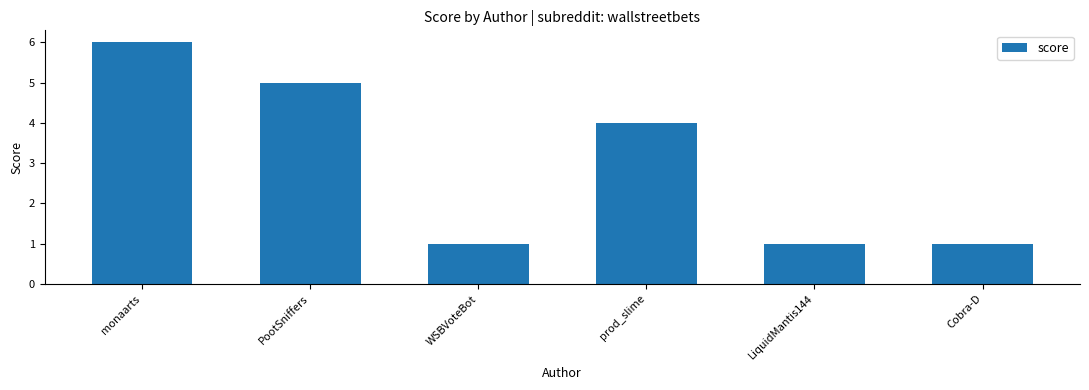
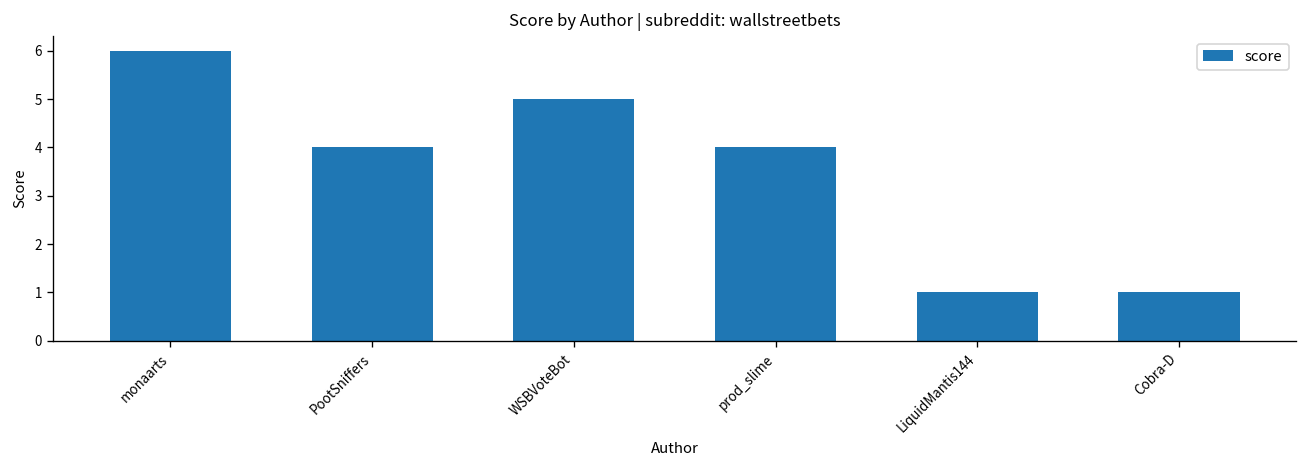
PootSniffers: 5 -> 4
WSBVoteBot: 1 -> 5
